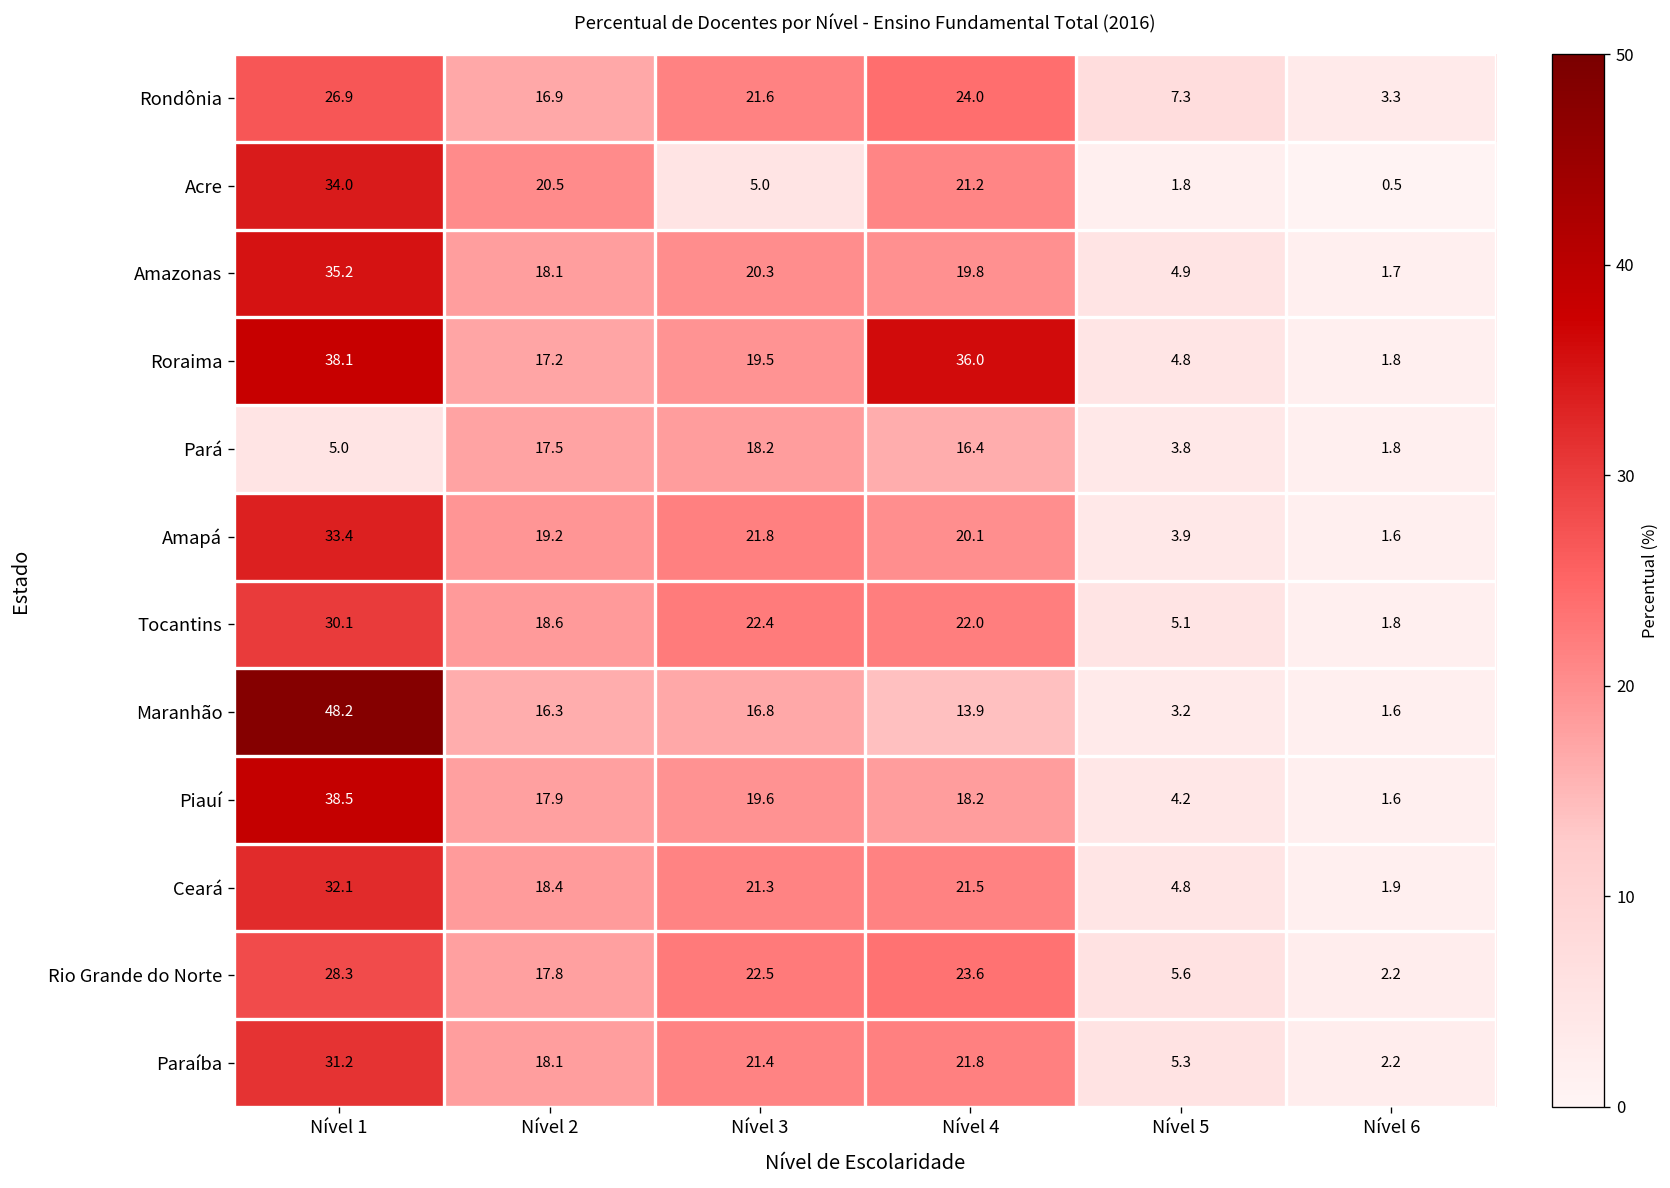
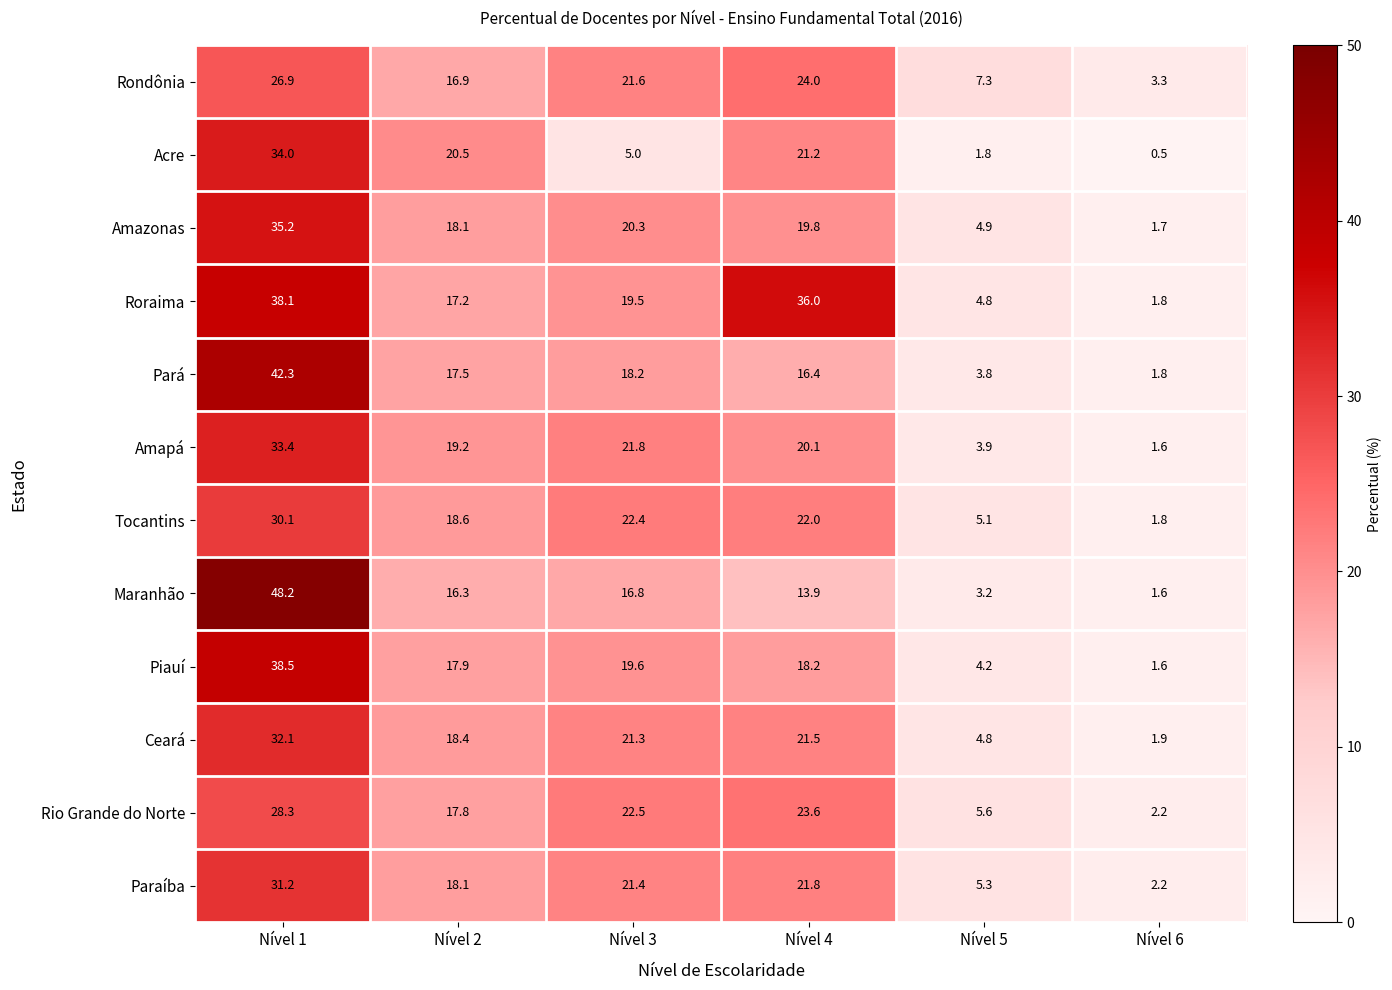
Pará, Nível 1: 5.0 -> 42.3
